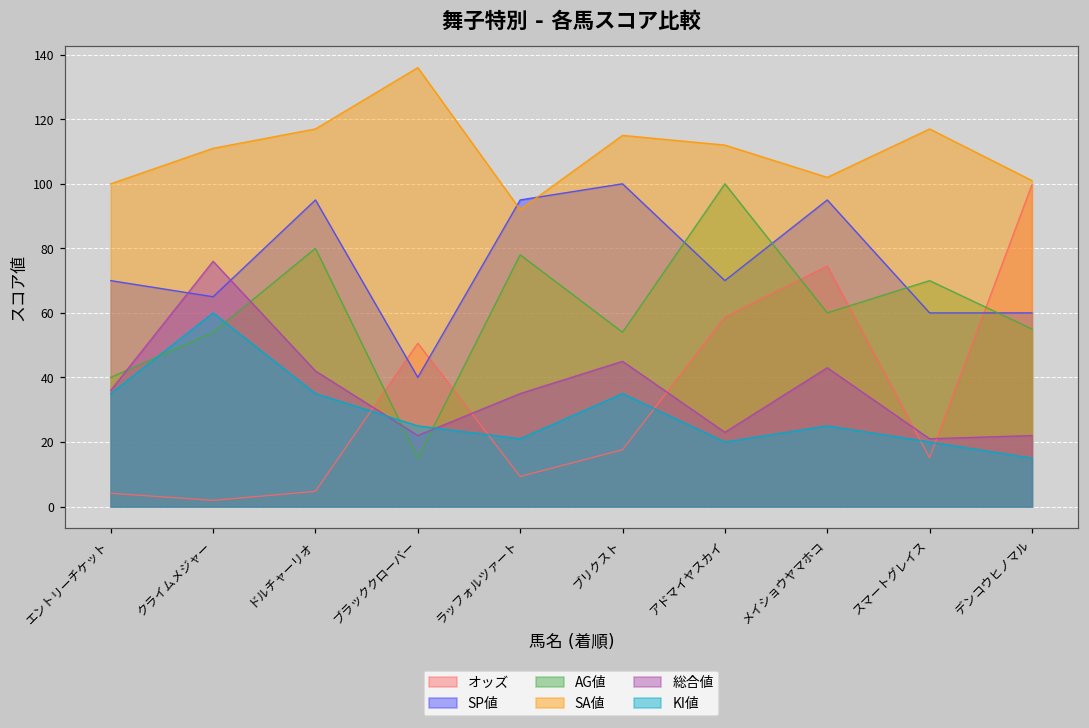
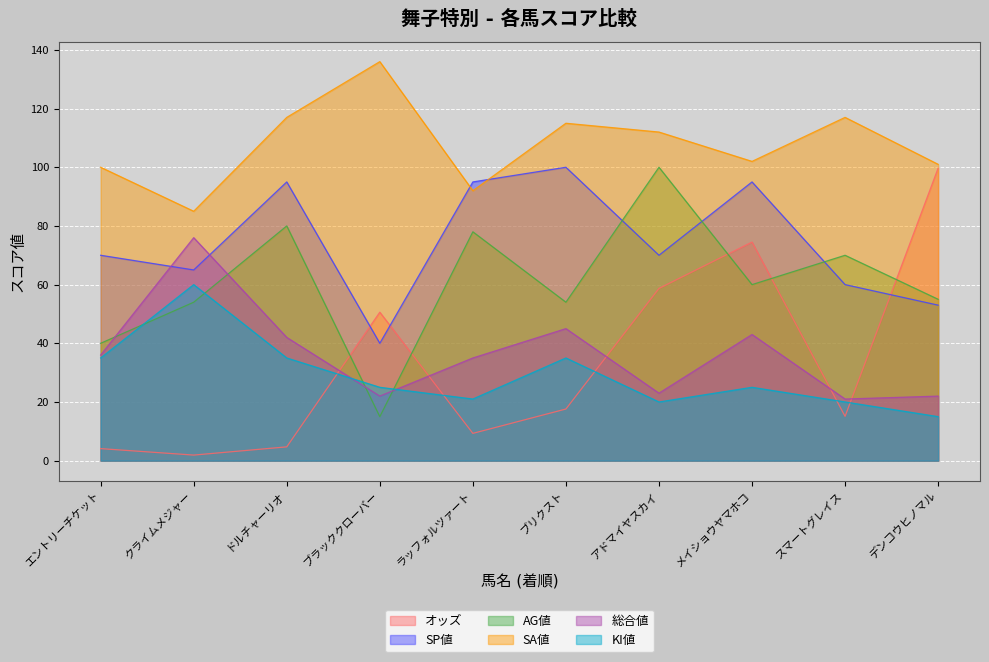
SA値, クライムメジャー: 111 -> 85
SP値, デンコウヒノマル: 60 -> 53
